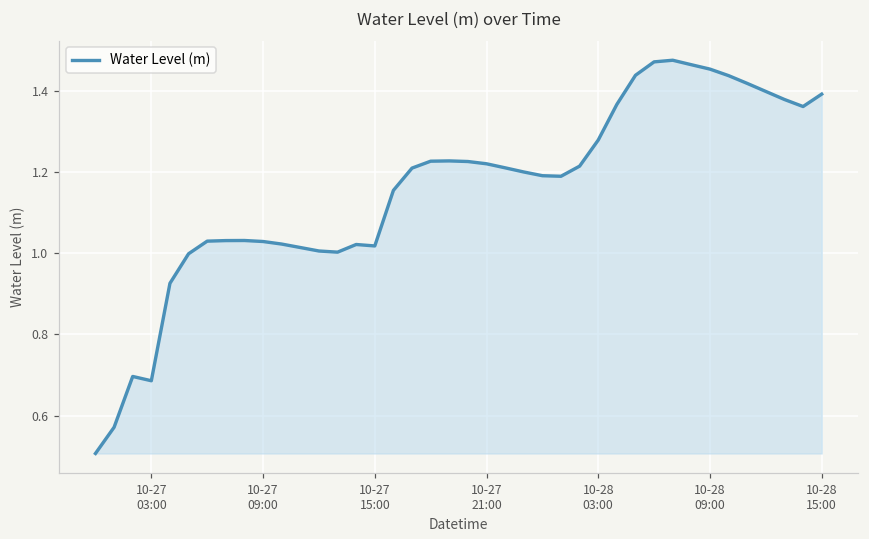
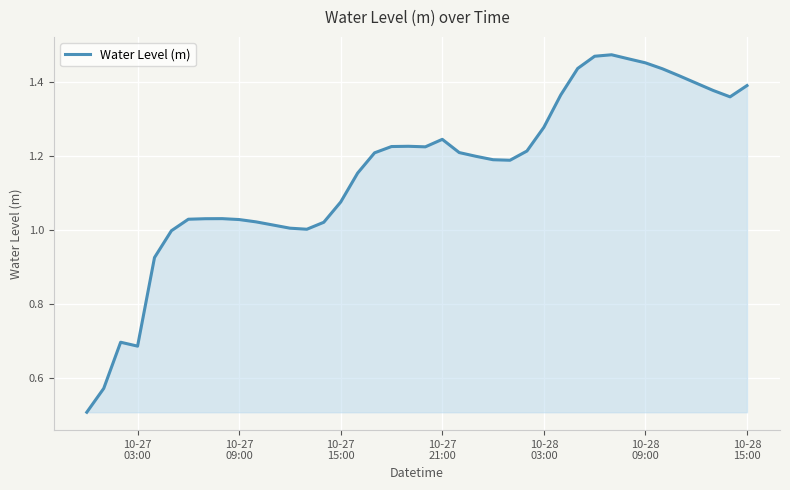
10-27 15:00: 1.02 -> 1.08
10-27 21:00: 1.22 -> 1.25
